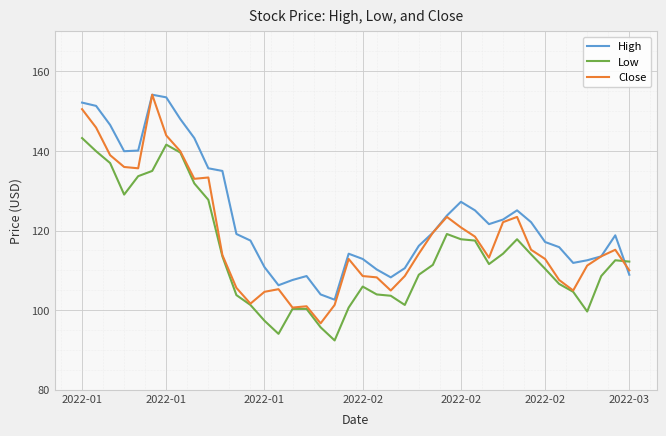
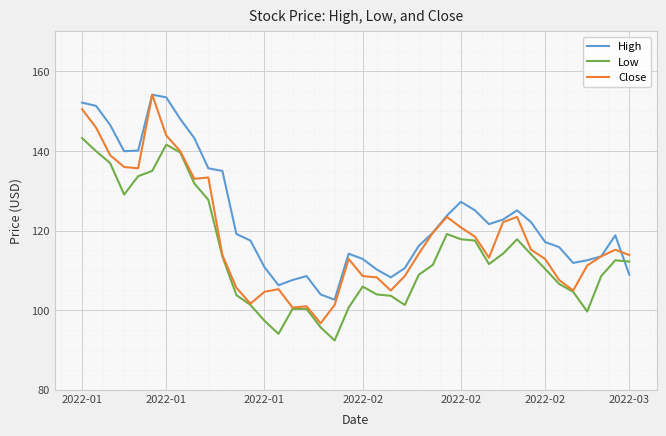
Close, 2022-03: 110 -> 114
